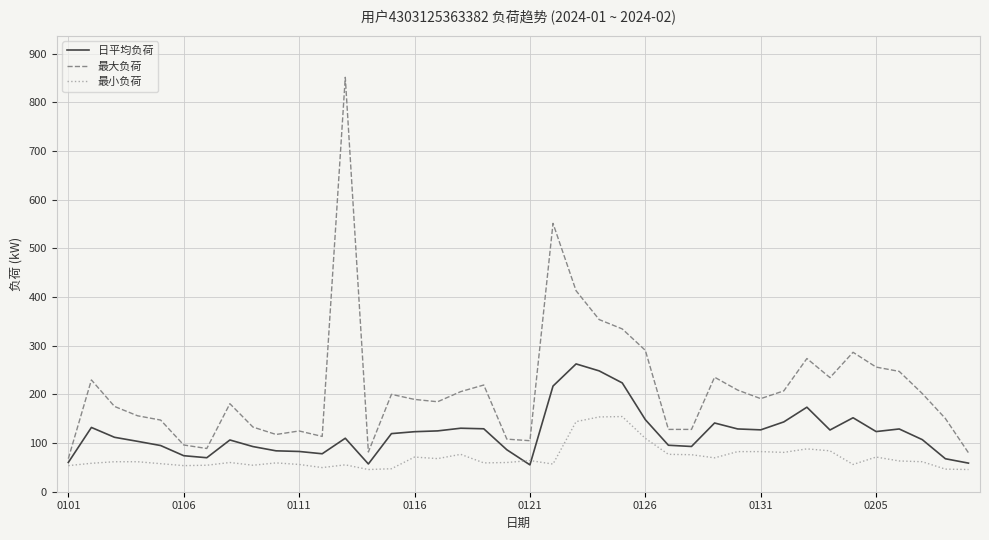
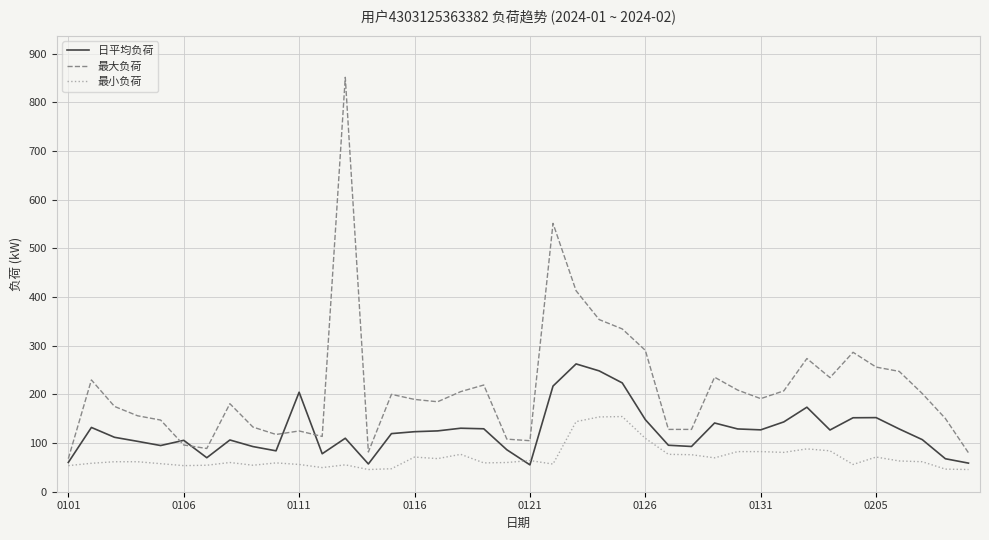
日平均负荷, 0106: 70 -> 110
日平均负荷, 0111: 80 -> 200
日平均负荷, 0205: 120 -> 150
